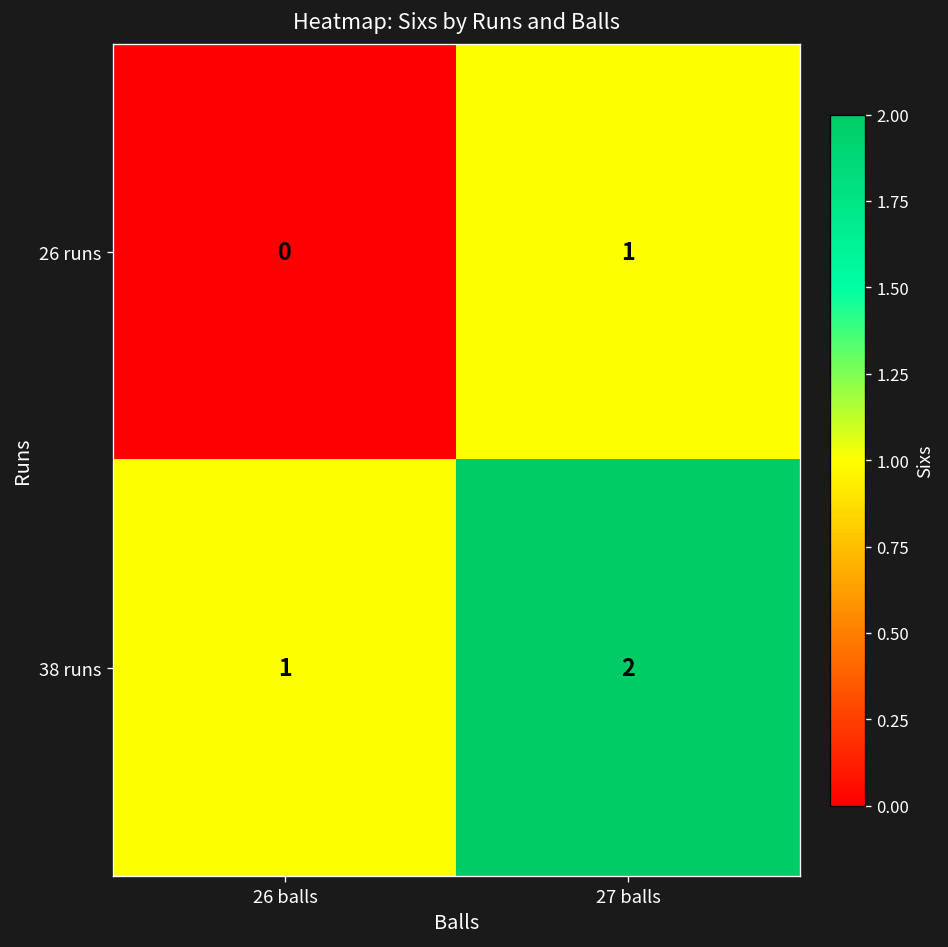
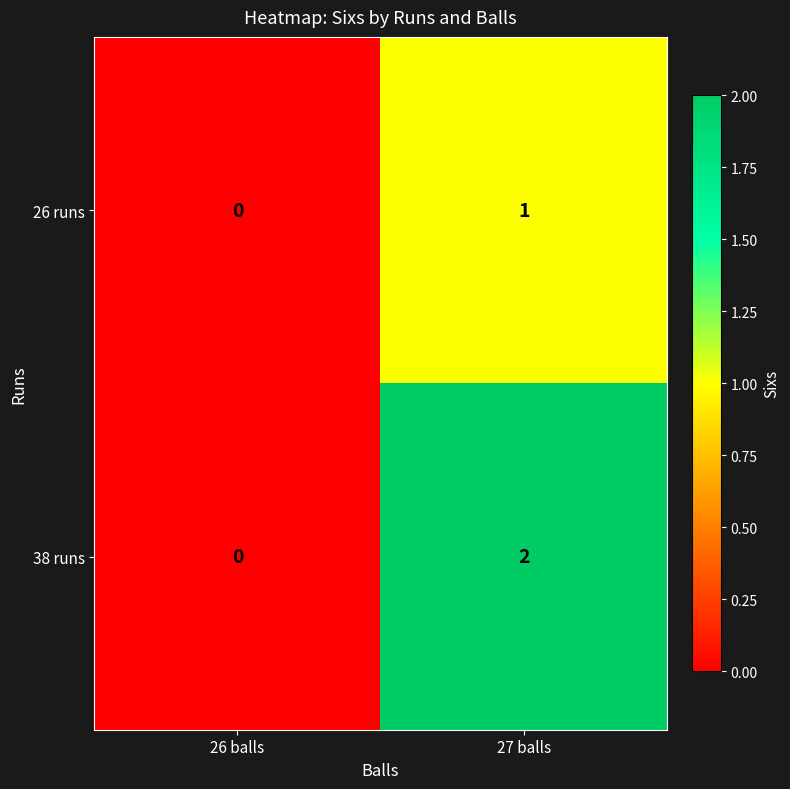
38 runs, 26 balls: 1 -> 0
